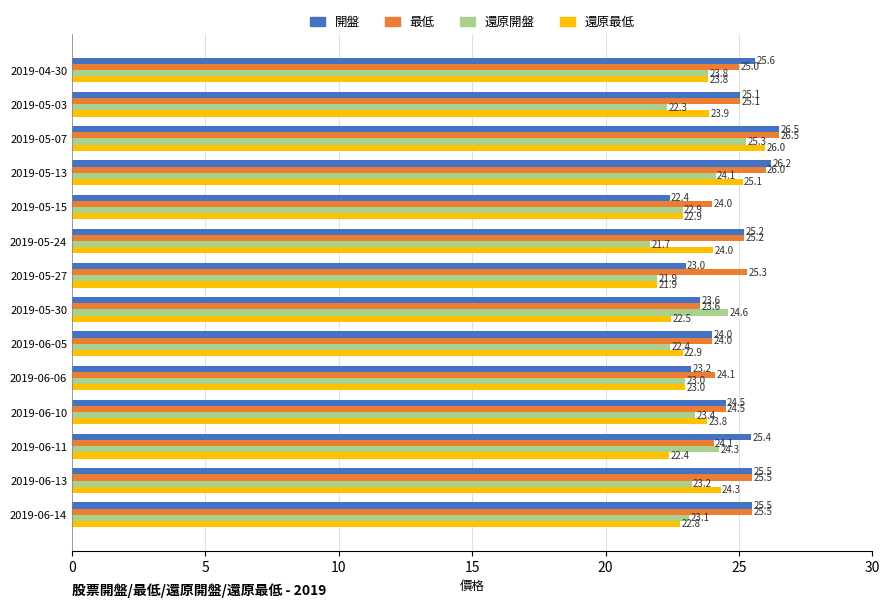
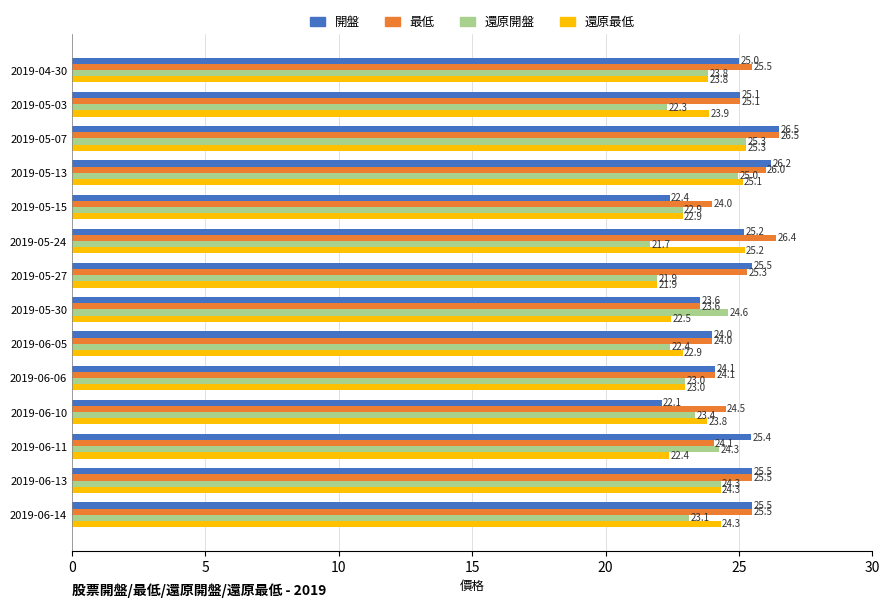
開盤, 2019-04-30: 25.6 -> 25.0
最低, 2019-04-30: 25.0 -> 25.5
還原最低, 2019-05-07: 26.0 -> 25.3
還原開盤, 2019-05-13: 24.1 -> 25.0
最低, 2019-05-24: 25.2 -> 26.4
還原最低, 2019-05-24: 24.0 -> 25.2
開盤, 2019-05-27: 23.0 -> 25.5
開盤, 2019-06-06: 23.2 -> 24.1
開盤, 2019-06-10: 24.5 -> 22.1
還原開盤, 2019-06-13: 23.2 -> 24.3
還原最低, 2019-06-14: 22.8 -> 24.3
